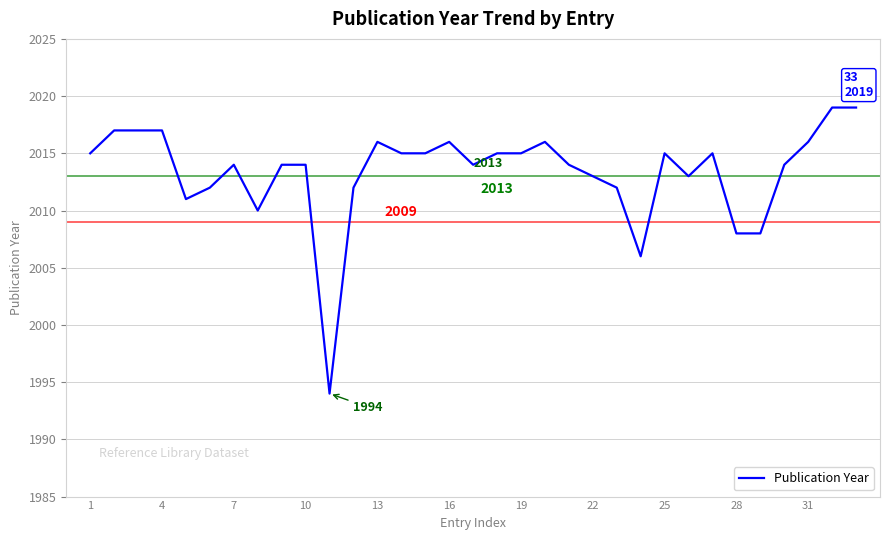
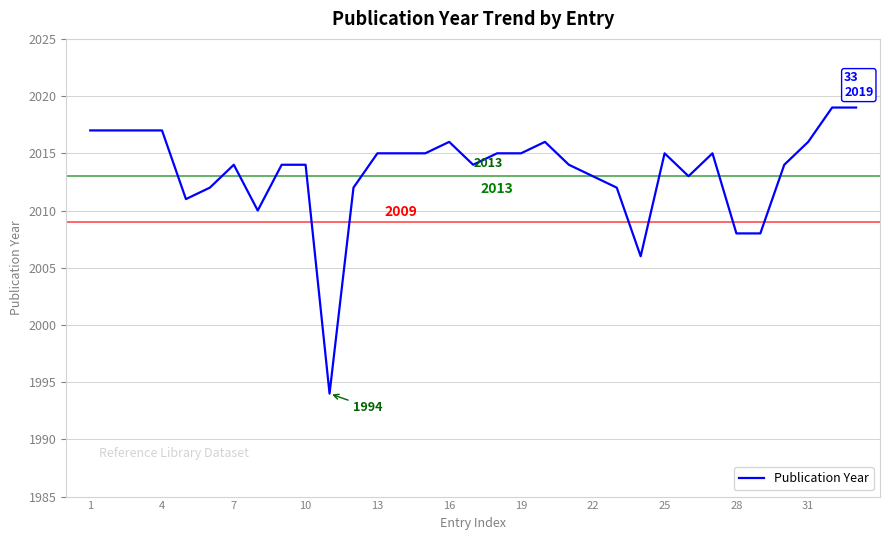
1: 2015 -> 2017
13: 2016 -> 2015
